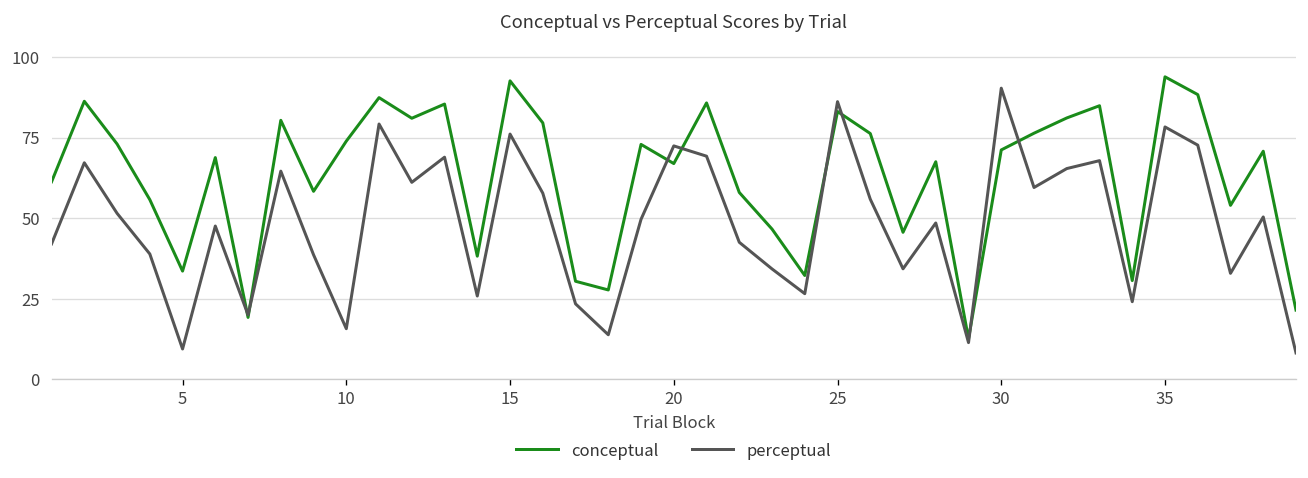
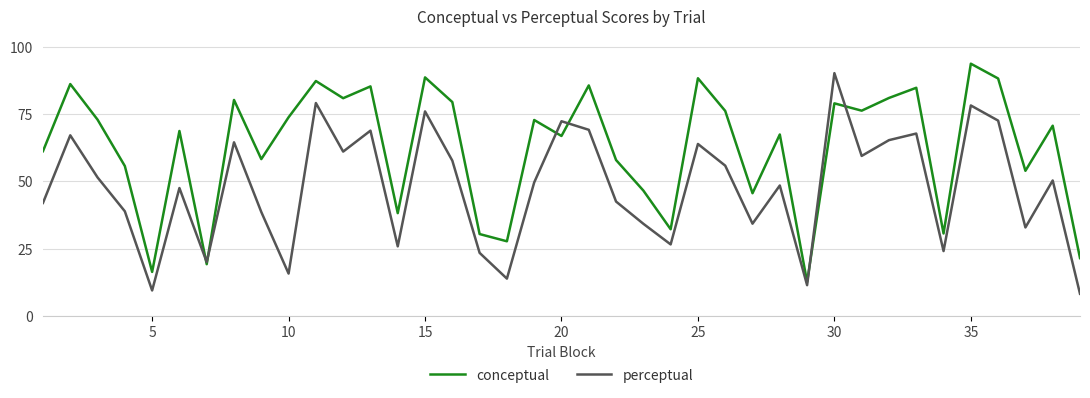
conceptual, 5: 34 -> 16
conceptual, 15: 93 -> 89
conceptual, 25: 83 -> 88
perceptual, 25: 86 -> 64
conceptual, 30: 71 -> 79
